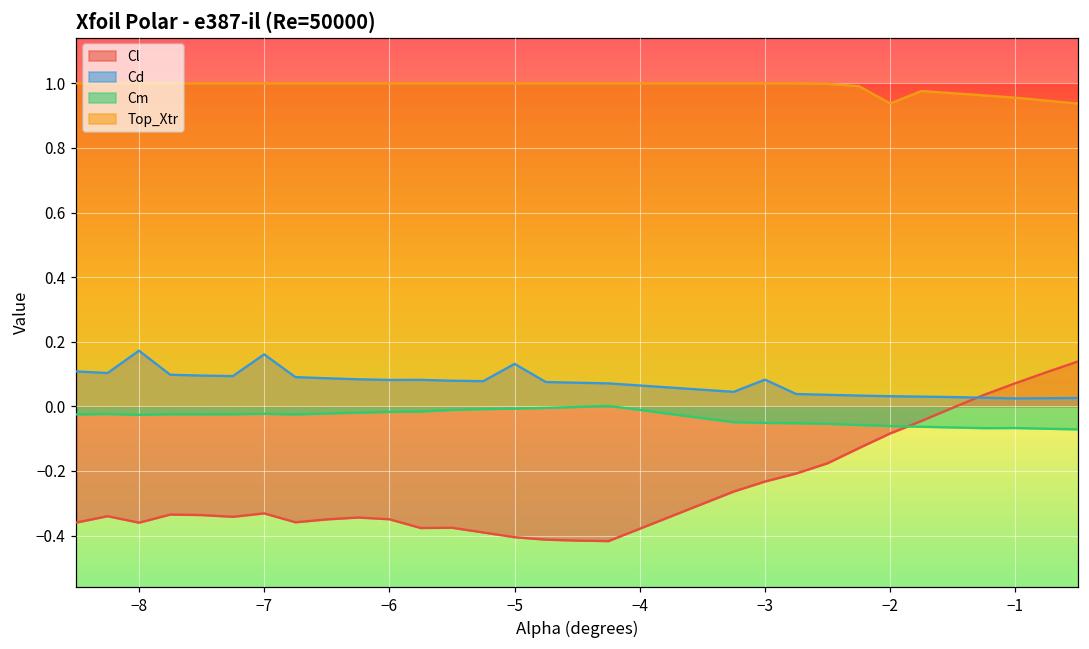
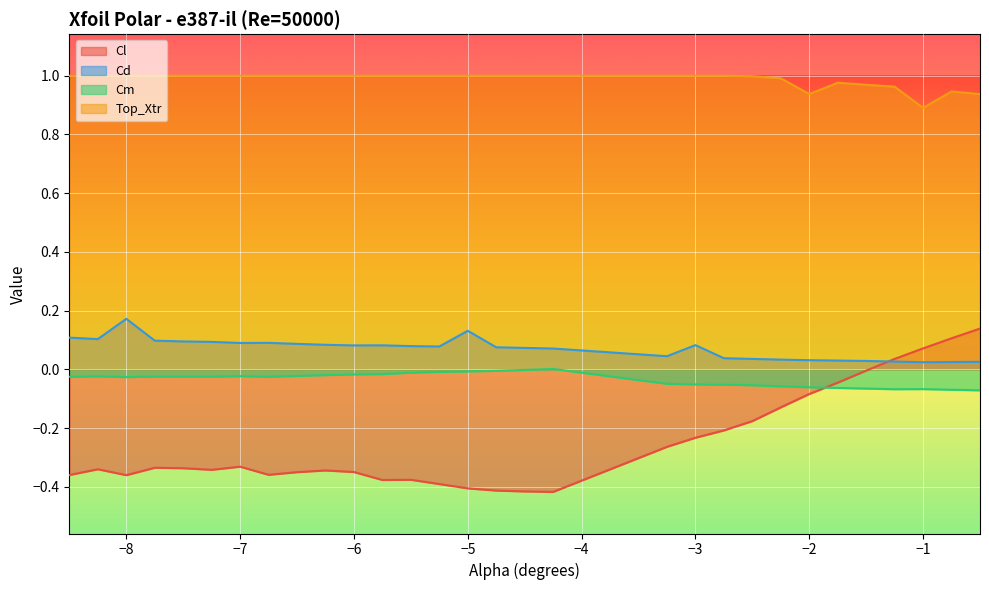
Cd, −7: 0.16 -> 0.09
Top_Xtr, −1: 0.96 -> 0.89
